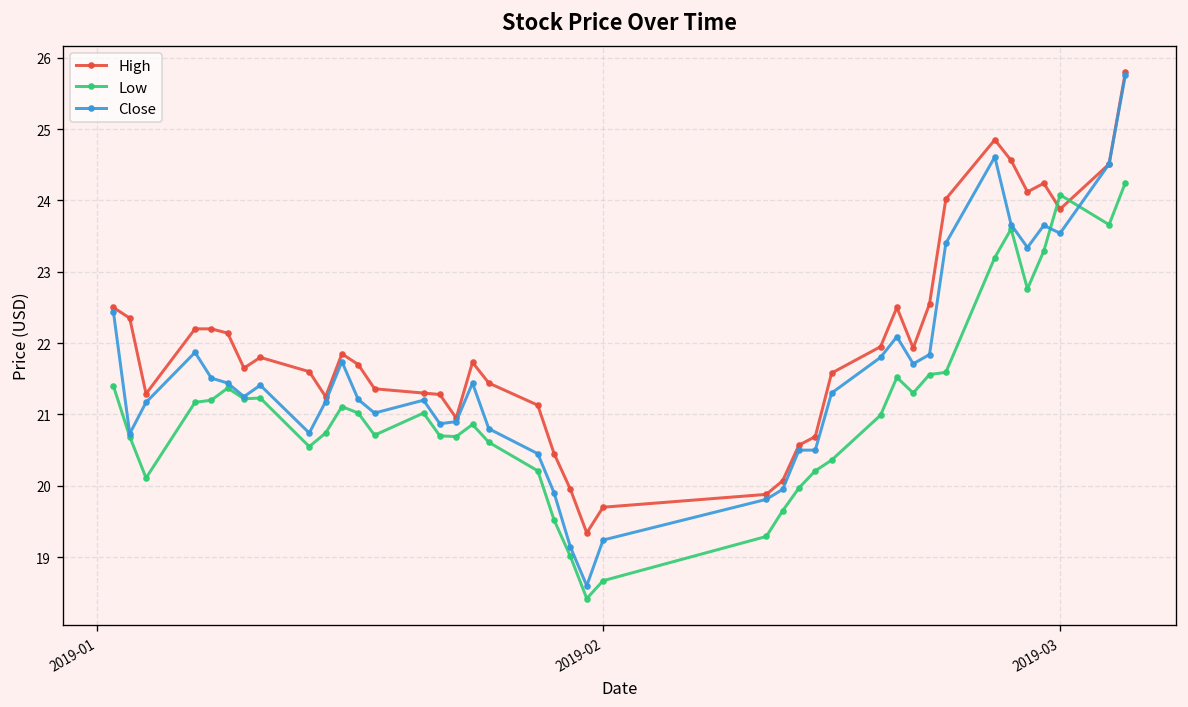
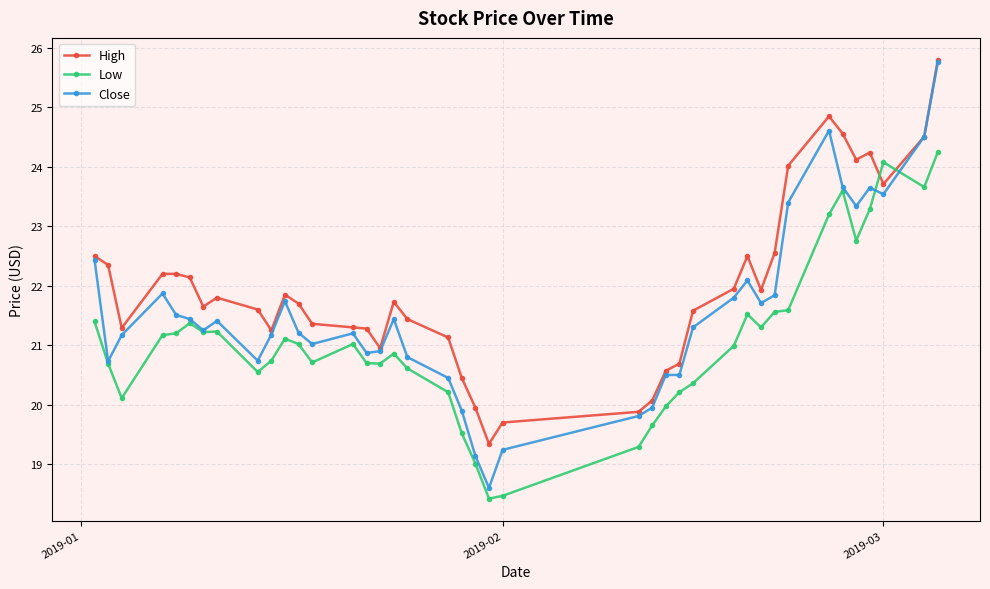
Low, 2019-02: 18.7 -> 18.5
High, 2019-03: 23.9 -> 23.7
